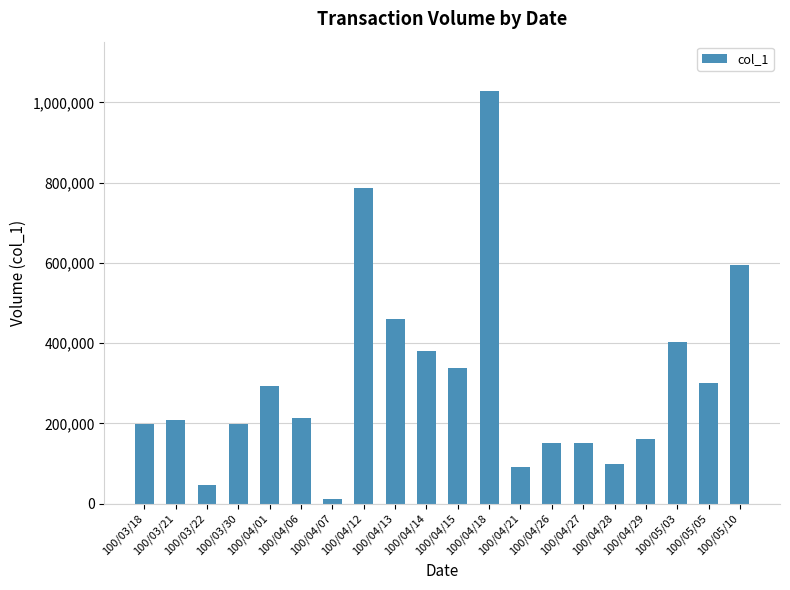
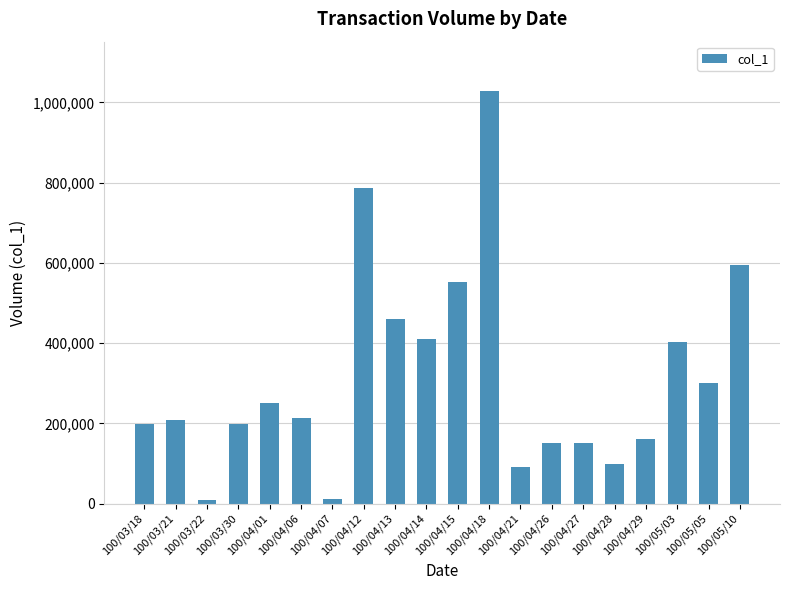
100/03/22: 50,000 -> 10,000
100/04/01: 290,000 -> 250,000
100/04/14: 380,000 -> 410,000
100/04/15: 340,000 -> 550,000
